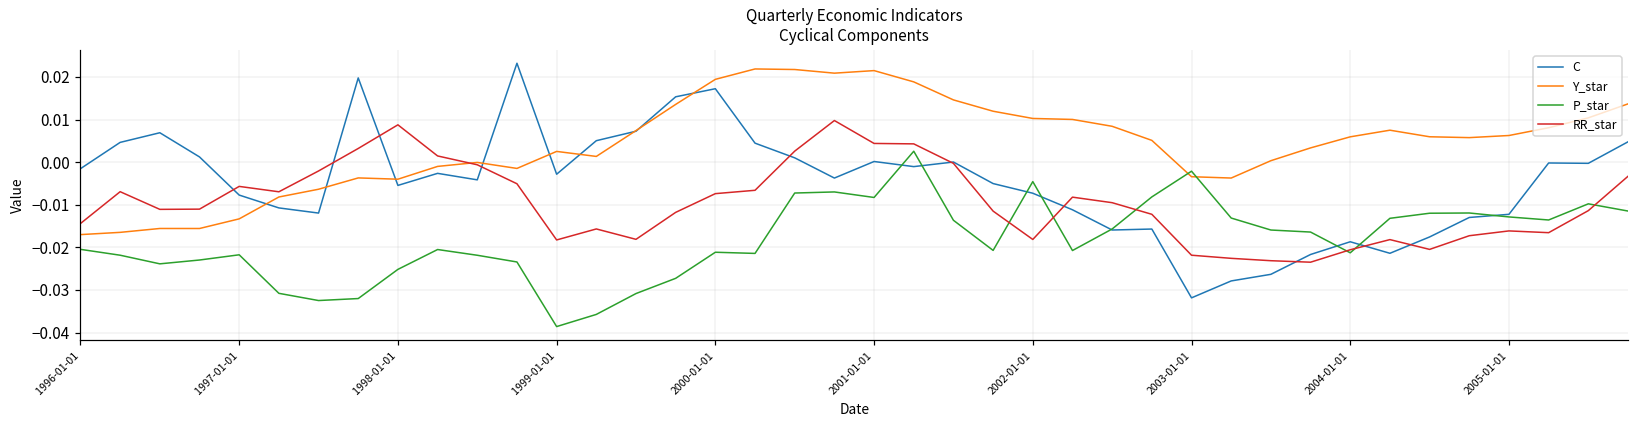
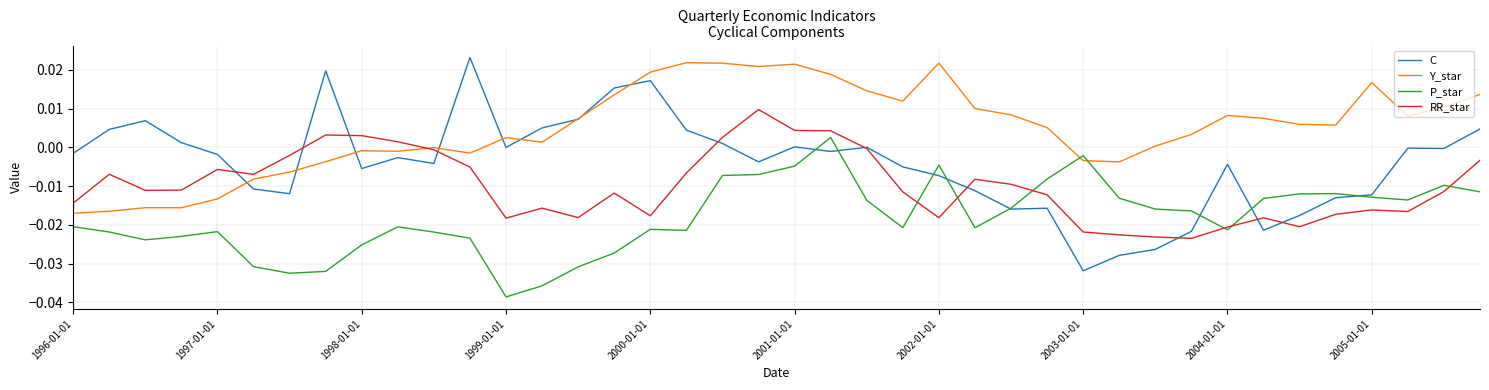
C, 1997-01-01: -0.008 -> -0.002
Y_star, 1998-01-01: -0.004 -> -0.001
RR_star, 1998-01-01: 0.009 -> 0.003
C, 1999-01-01: -0.003 -> 0.000
RR_star, 2000-01-01: -0.007 -> -0.018
P_star, 2001-01-01: -0.008 -> -0.005
Y_star, 2002-01-01: 0.010 -> 0.022
C, 2004-01-01: -0.019 -> -0.004
Y_star, 2004-01-01: 0.006 -> 0.008
Y_star, 2005-01-01: 0.006 -> 0.017
